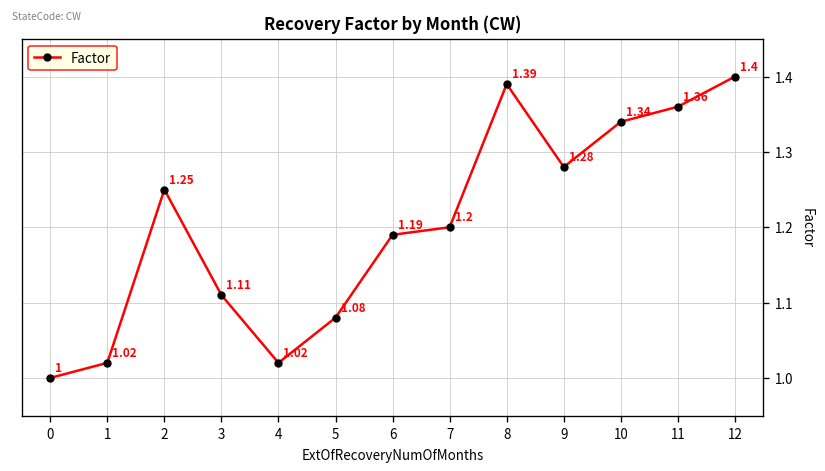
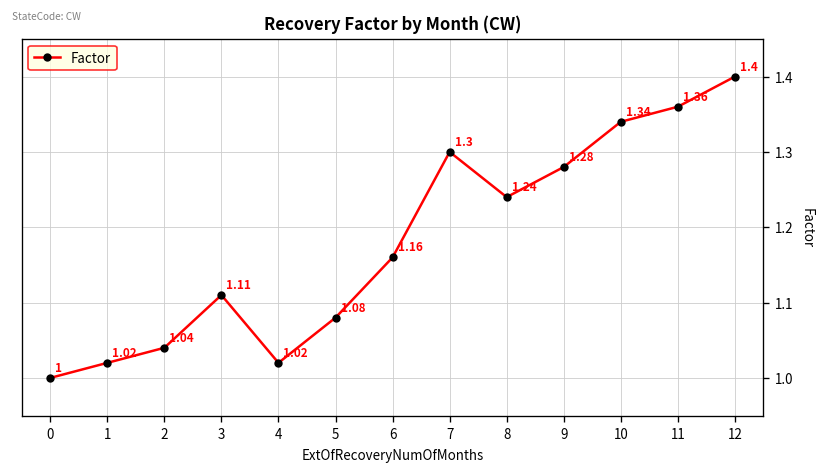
2: 1.25 -> 1.04
6: 1.19 -> 1.16
7: 1.2 -> 1.3
8: 1.39 -> 1.24
